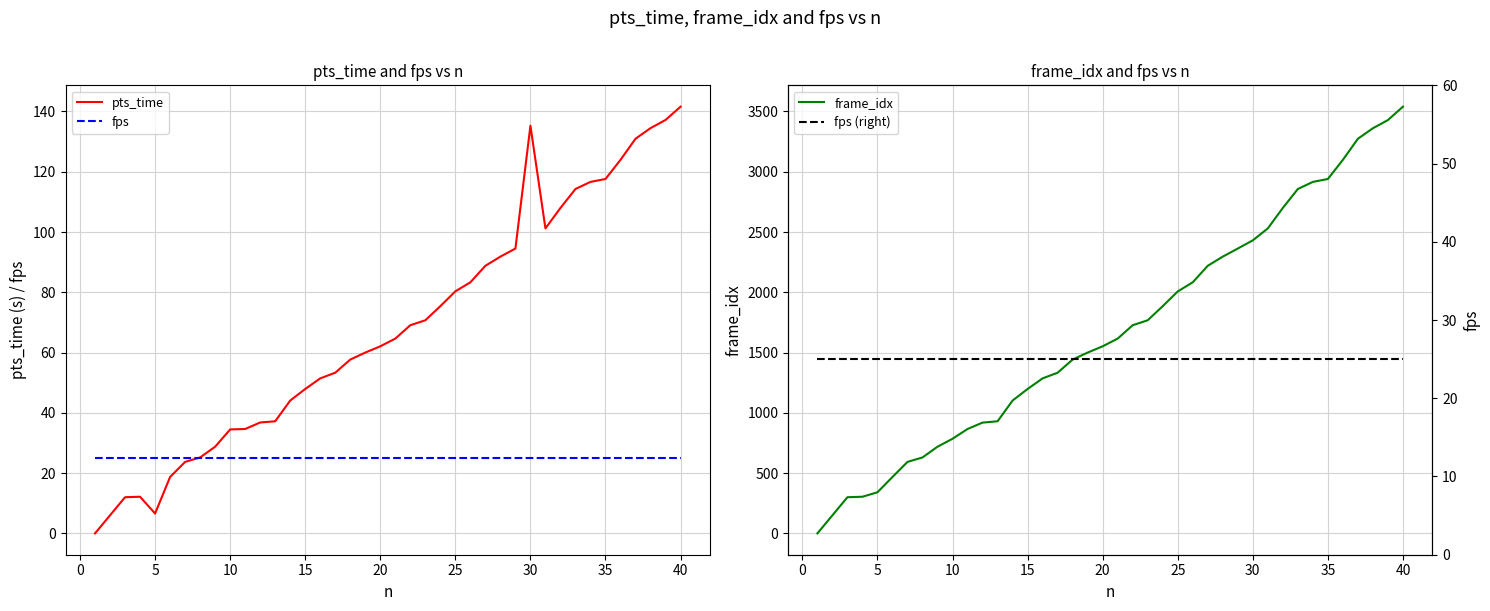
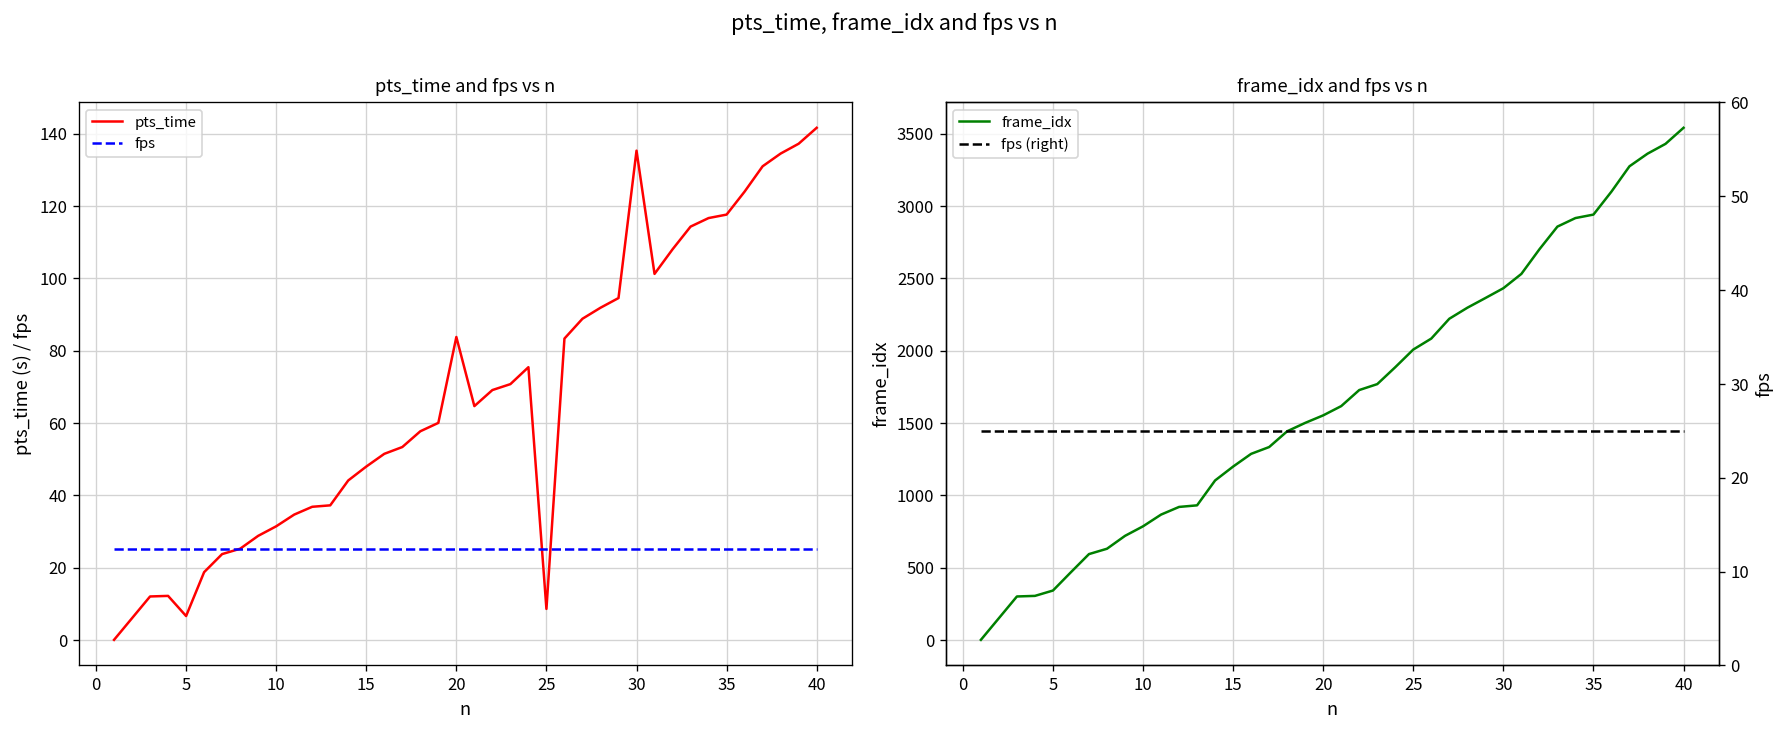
pts_time and fps vs n, pts_time, 10: 35 -> 31
pts_time and fps vs n, pts_time, 20: 62 -> 84
pts_time and fps vs n, pts_time, 25: 80 -> 9
